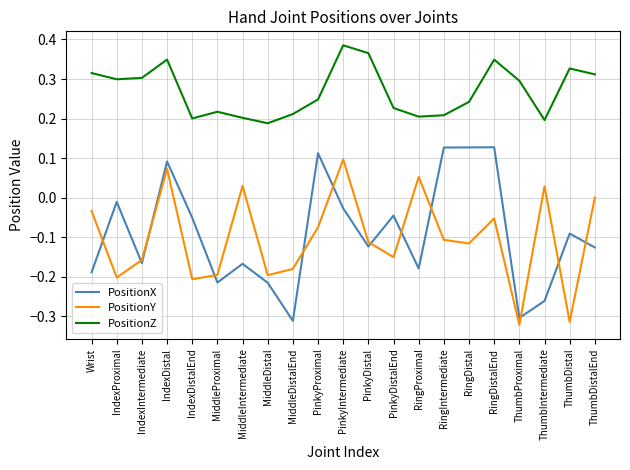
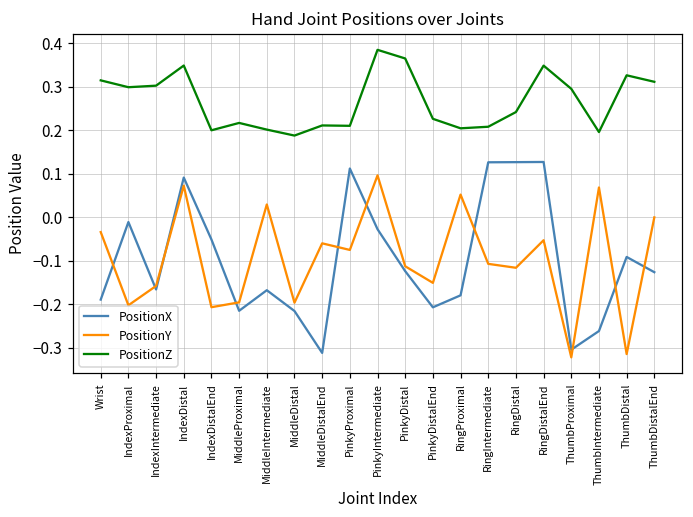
PositionY, MiddleDistalEnd: -0.18 -> -0.06
PositionZ, PinkyProximal: 0.25 -> 0.21
PositionX, PinkyDistalEnd: -0.05 -> -0.21
PositionY, ThumbIntermediate: 0.03 -> 0.07
